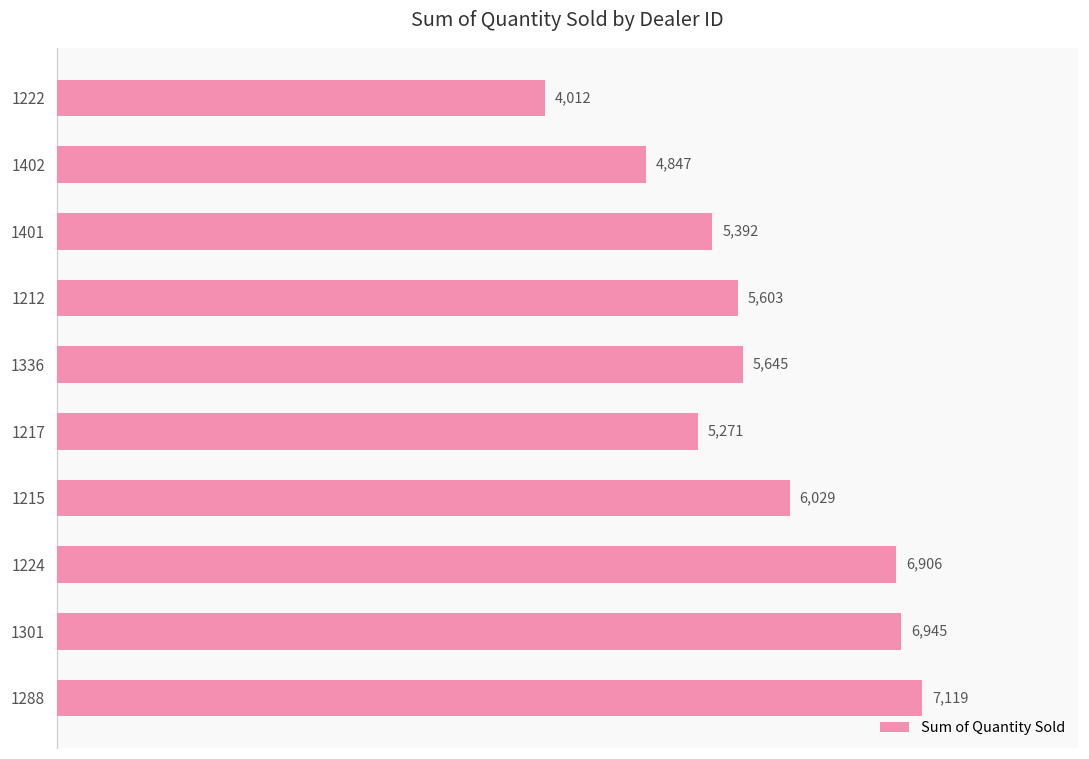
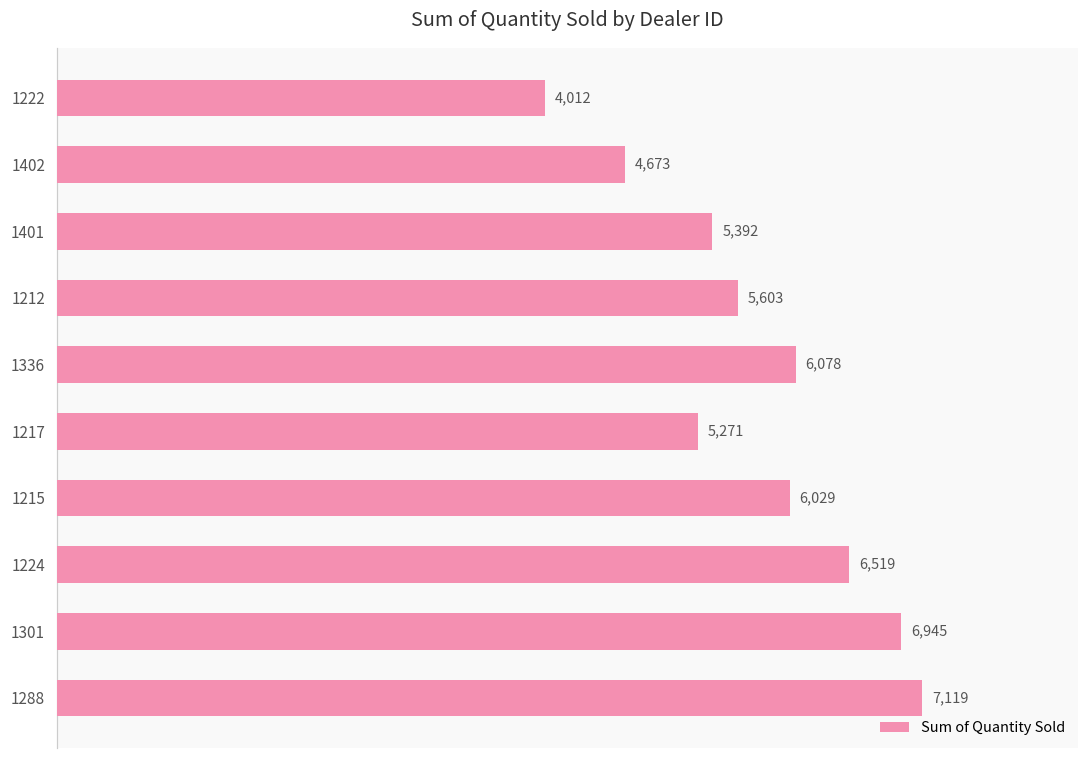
1402: 4,847 -> 4,673
1336: 5,645 -> 6,078
1224: 6,906 -> 6,519
